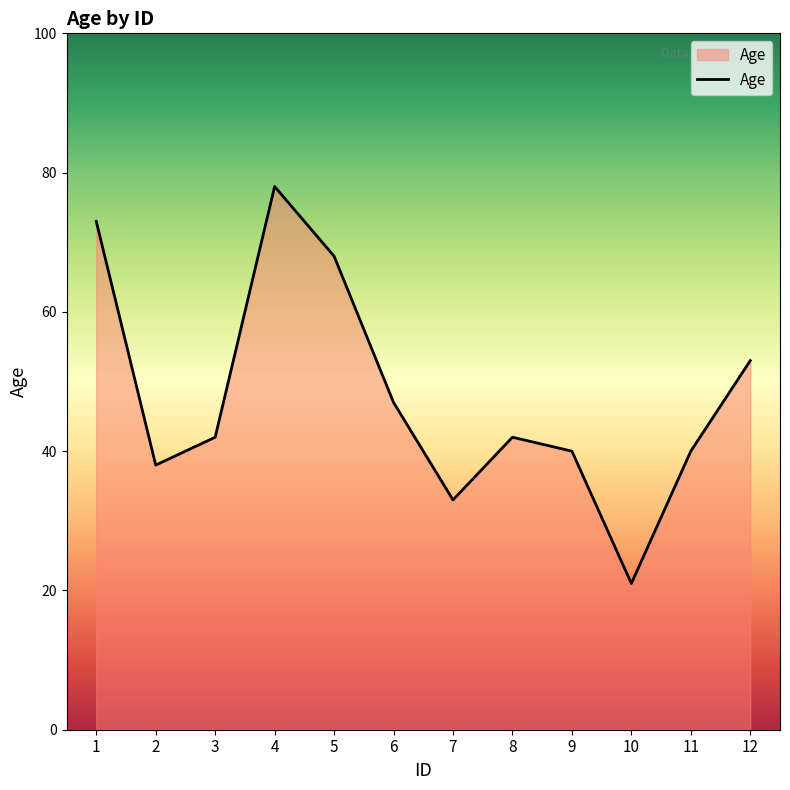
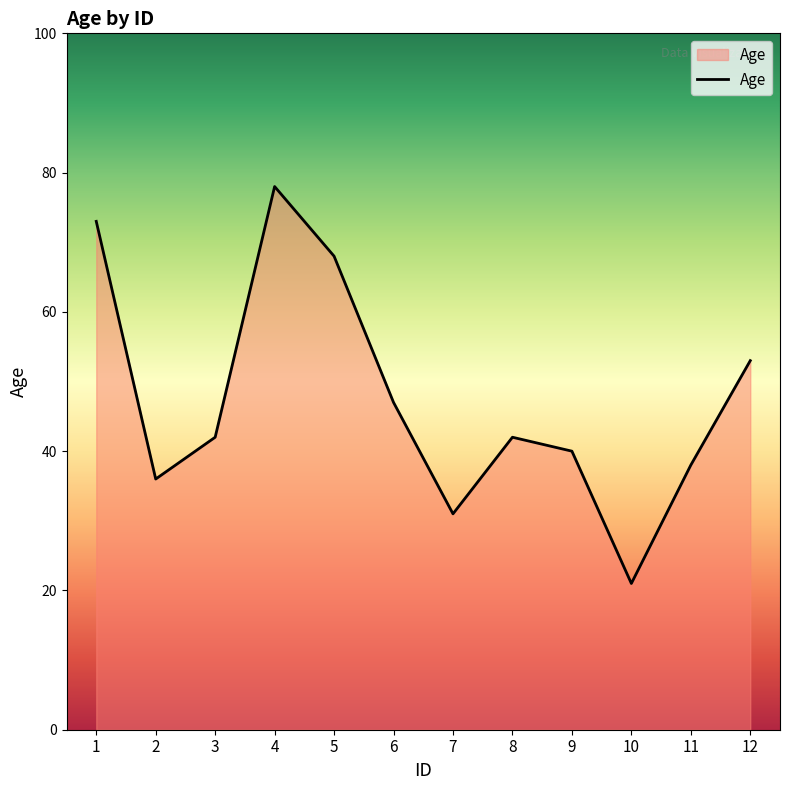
2: 38 -> 36
7: 33 -> 31
11: 40 -> 38
